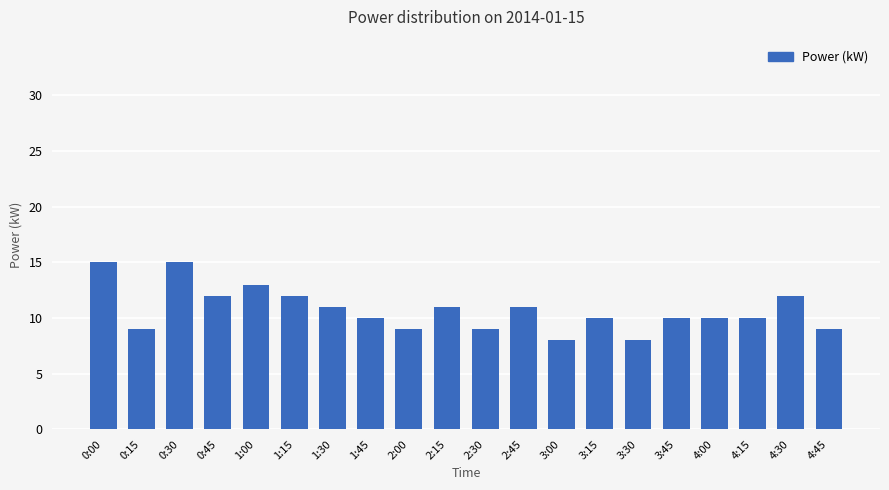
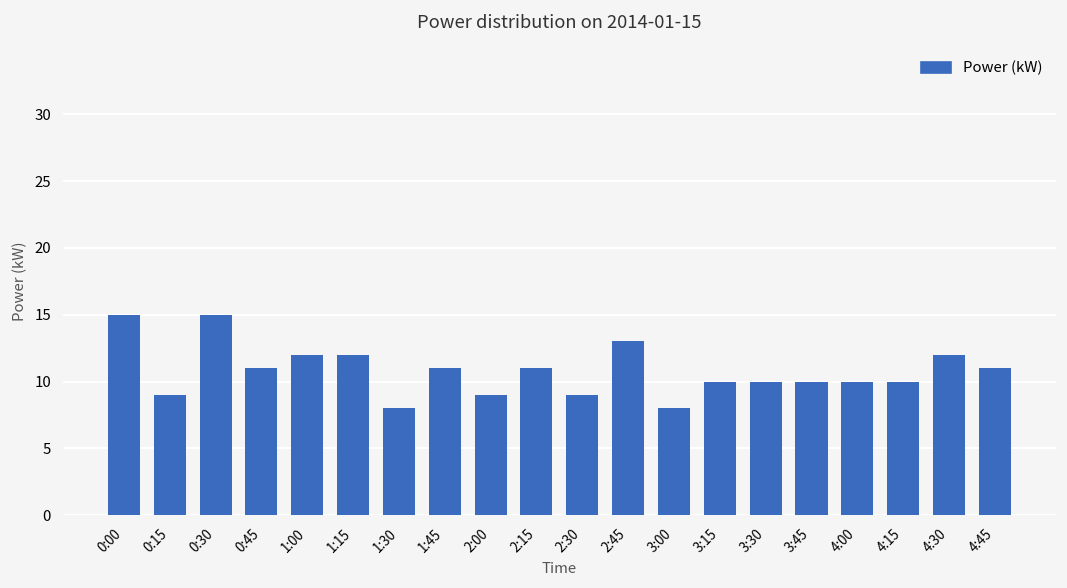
0:45: 12 -> 11
1:00: 13 -> 12
1:30: 11 -> 8
1:45: 10 -> 11
2:45: 11 -> 13
3:30: 8 -> 10
4:45: 9 -> 11
